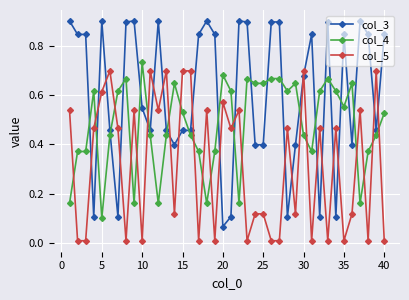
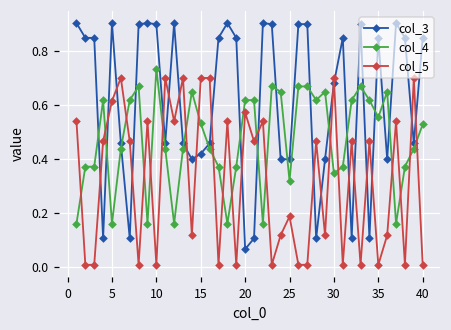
col_4, 5: 0.10 -> 0.16
col_3, 10: 0.55 -> 0.90
col_3, 15: 0.46 -> 0.42
col_4, 20: 0.68 -> 0.62
col_4, 25: 0.65 -> 0.32
col_5, 25: 0.12 -> 0.19
col_4, 30: 0.44 -> 0.35
